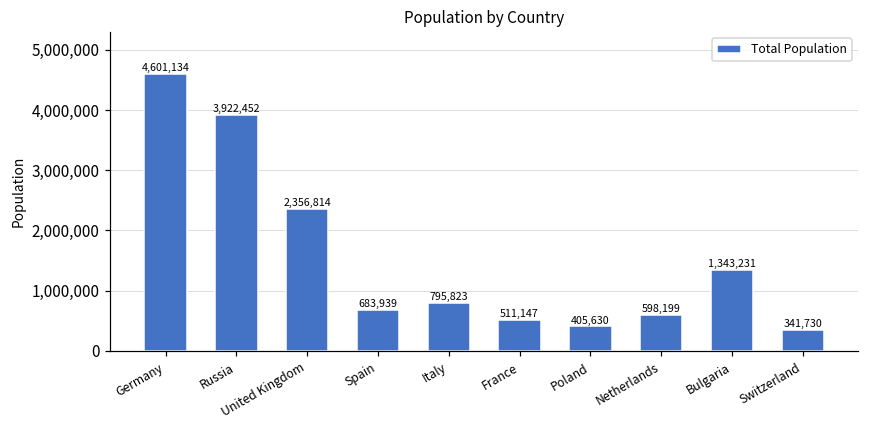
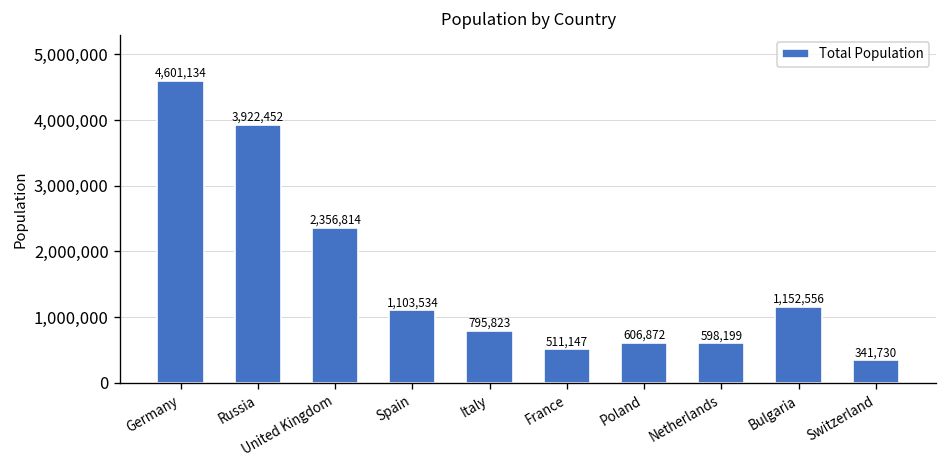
Spain: 683,939 -> 1,103,534
Poland: 405,630 -> 606,872
Bulgaria: 1,343,231 -> 1,152,556
